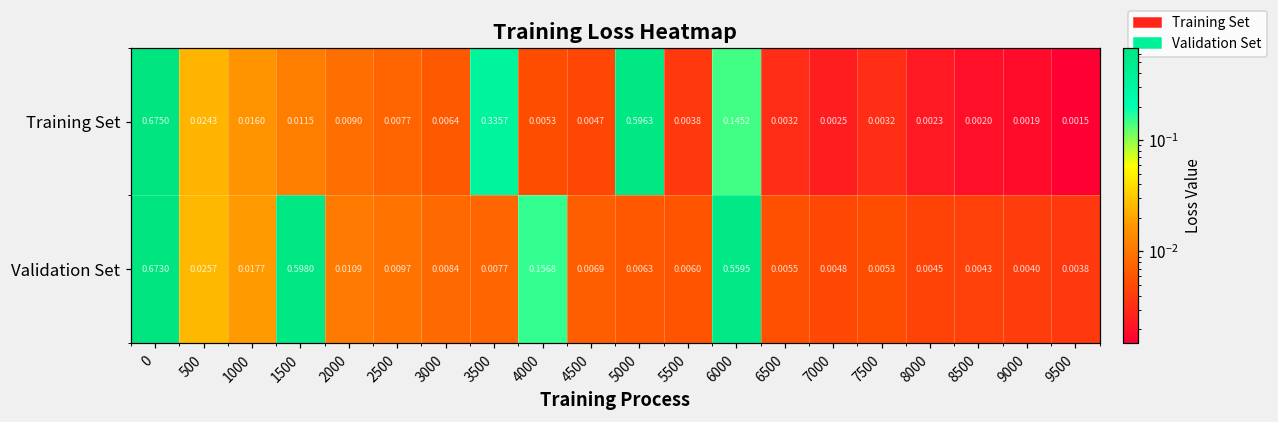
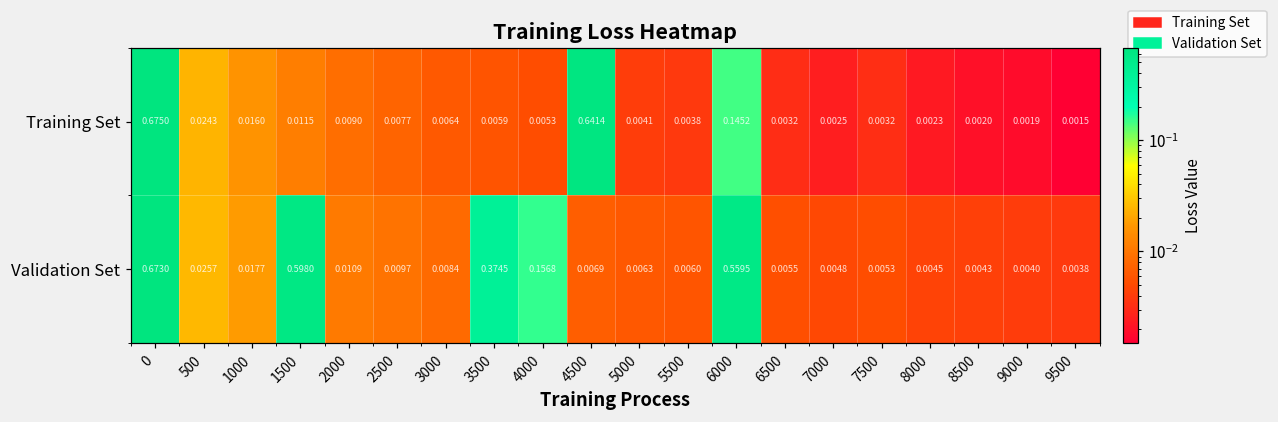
Training Set, 3500: 0.3357 -> 0.0059
Training Set, 4500: 0.0047 -> 0.6414
Training Set, 5000: 0.5963 -> 0.0041
Validation Set, 3500: 0.0077 -> 0.3745
